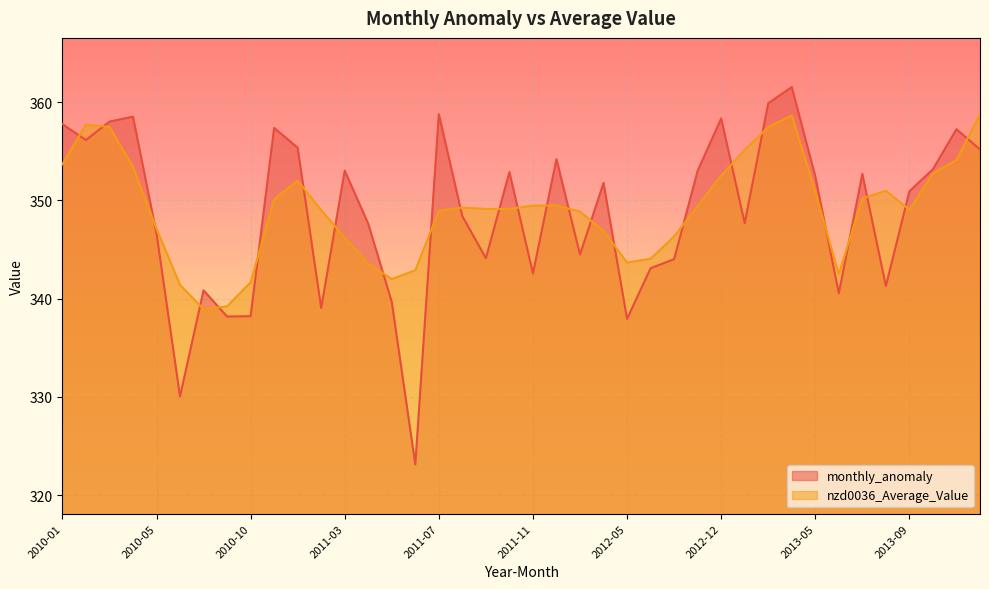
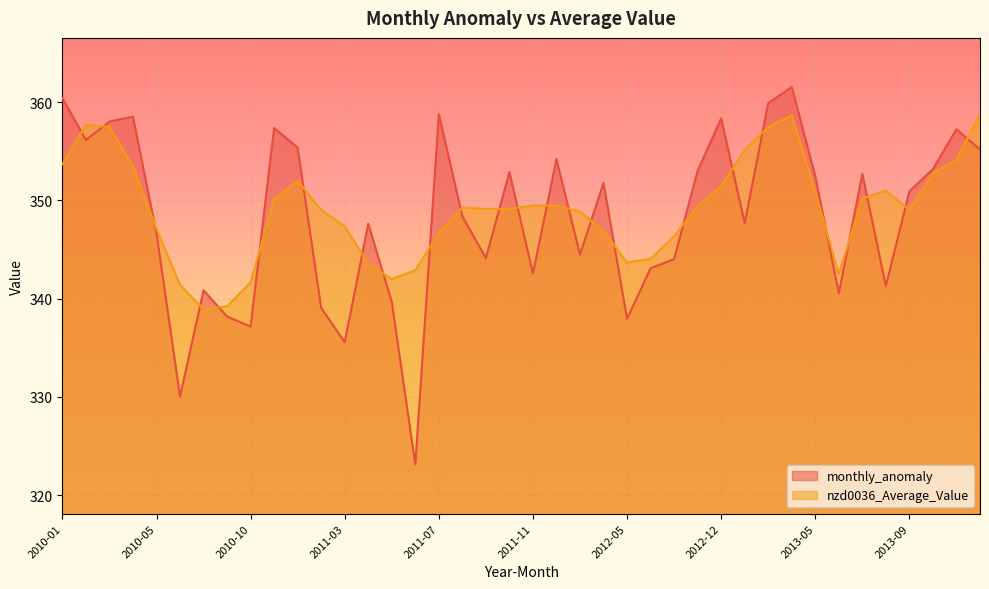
monthly_anomaly, 2010-01: 358 -> 360
monthly_anomaly, 2010-10: 338 -> 337
monthly_anomaly, 2011-03: 353 -> 336
nzd0036_Average_Value, 2011-03: 346 -> 347
nzd0036_Average_Value, 2011-07: 349 -> 347
nzd0036_Average_Value, 2012-12: 353 -> 351
